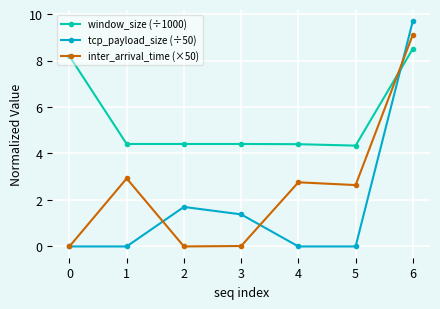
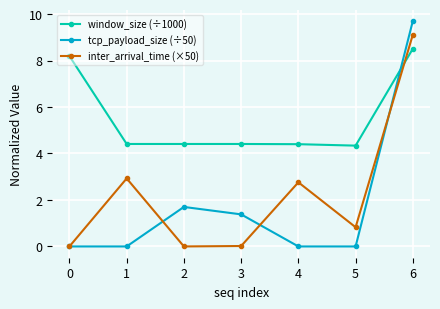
inter_arrival_time (×50), 5: 2.6 -> 0.8
